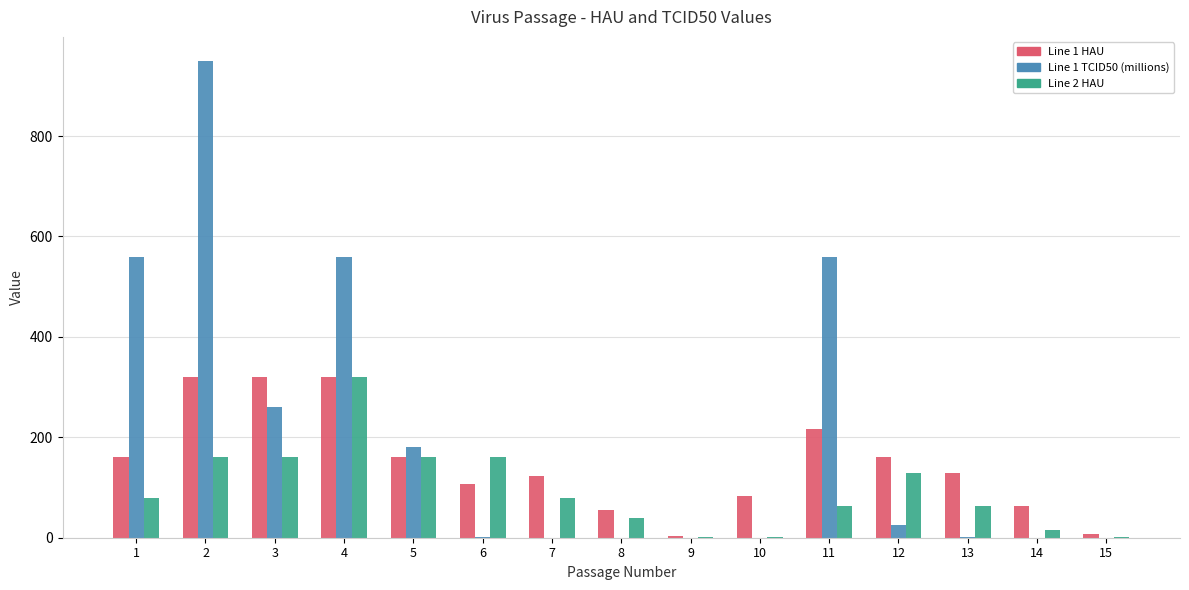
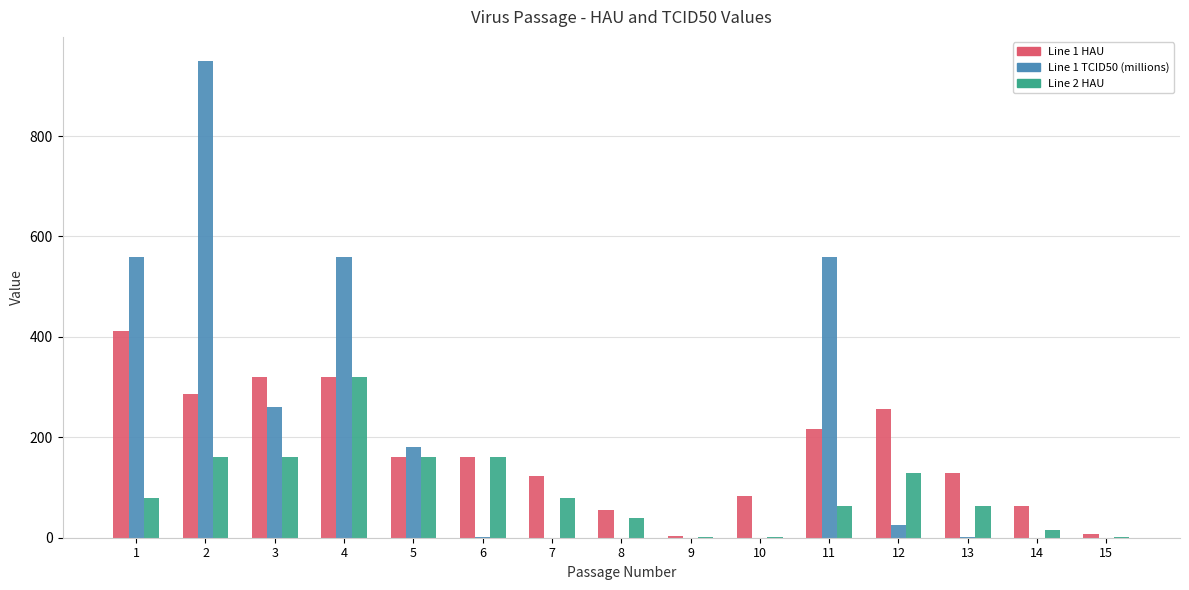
Line 1 HAU, 1: 160 -> 410
Line 1 HAU, 2: 320 -> 290
Line 1 HAU, 6: 110 -> 160
Line 1 HAU, 12: 160 -> 260
